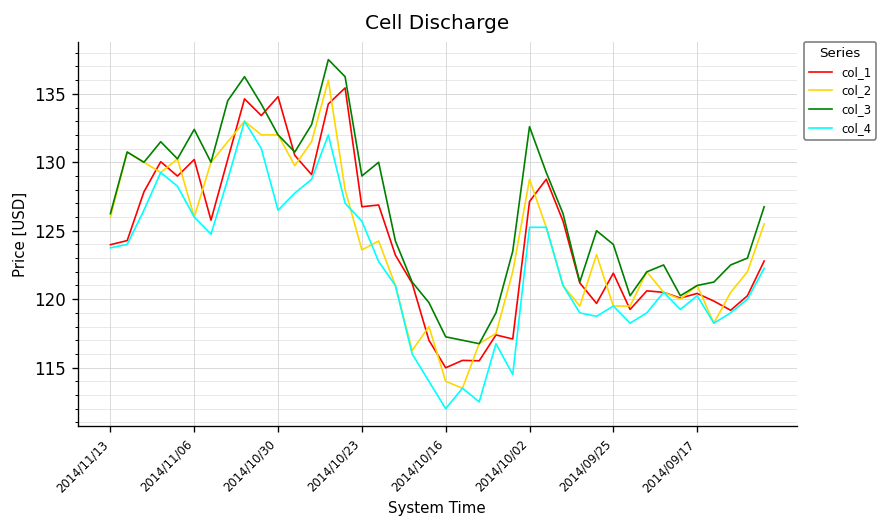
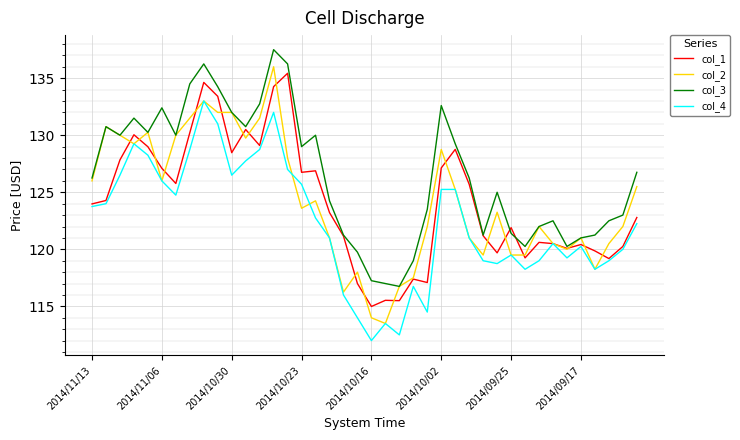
col_1, 2014/11/06: 130.2 -> 127.1
col_1, 2014/10/30: 134.8 -> 128.5
col_3, 2014/09/25: 124.0 -> 121.4
